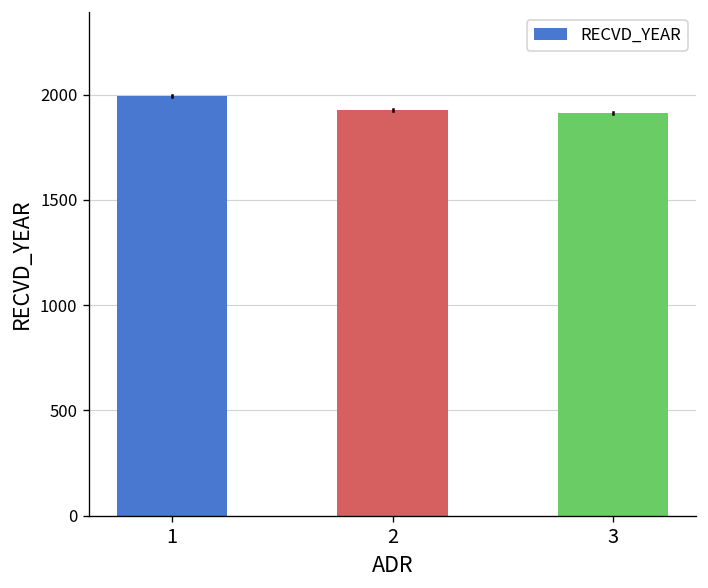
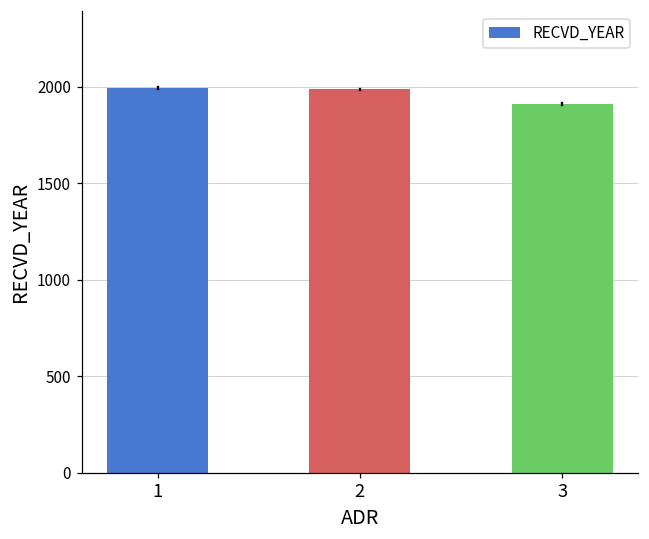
RECVD_YEAR, 2: 1930 -> 1990
